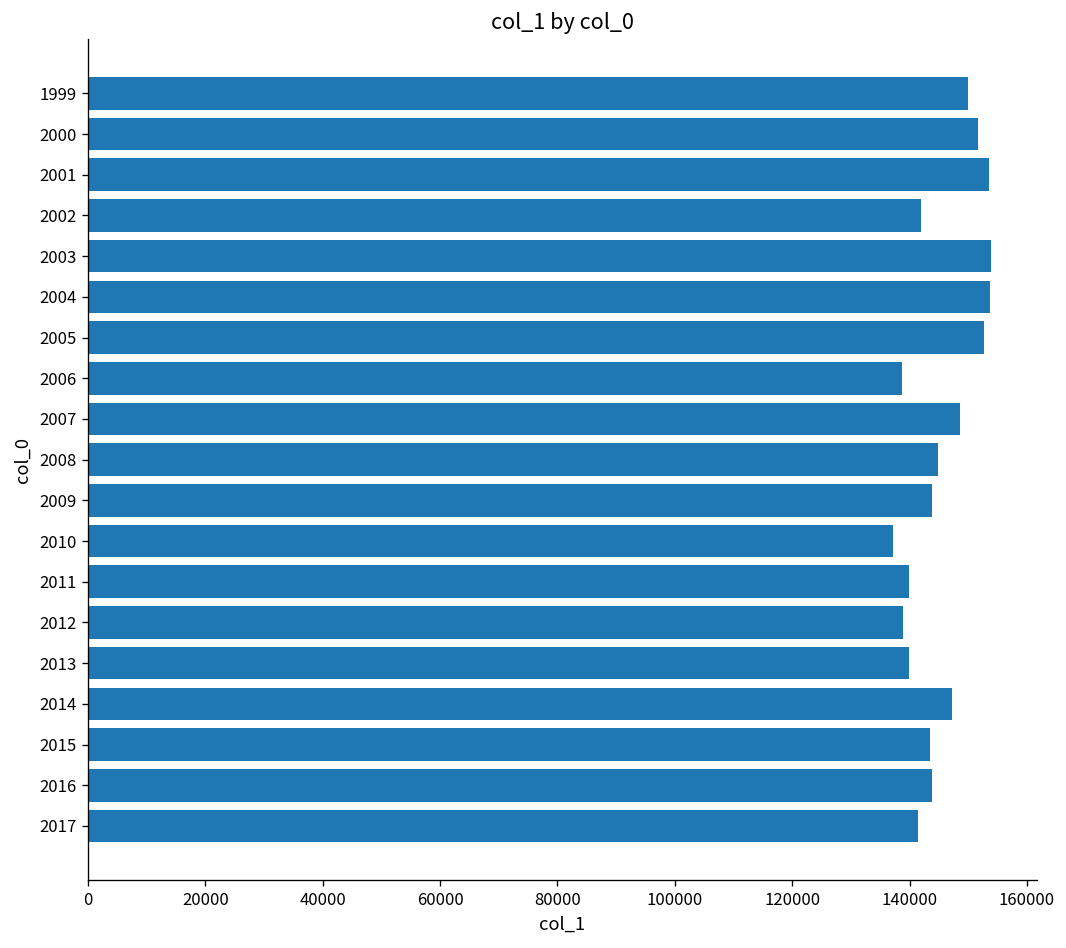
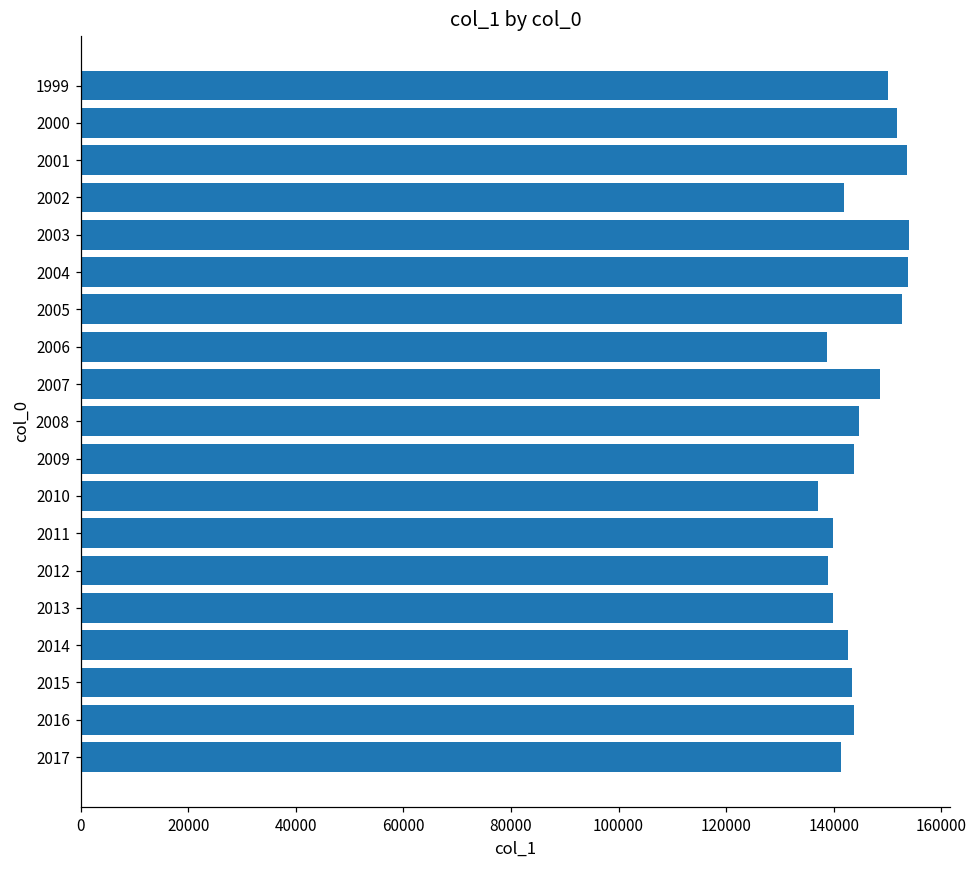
2014: 147000 -> 143000
